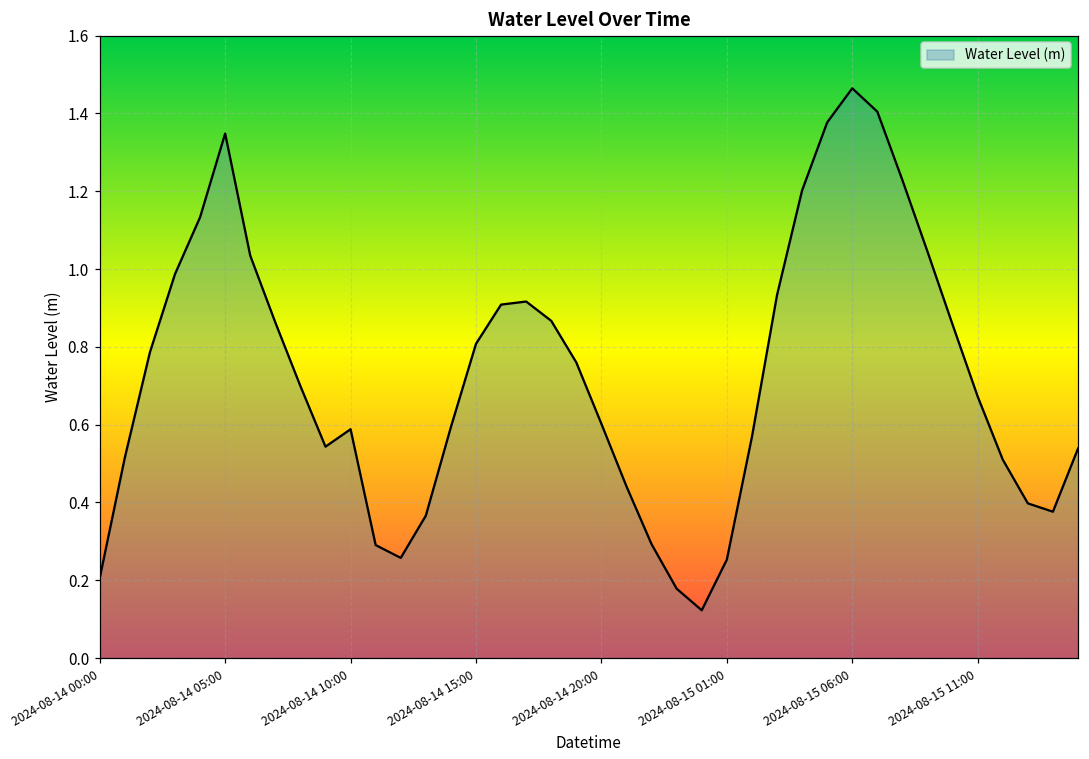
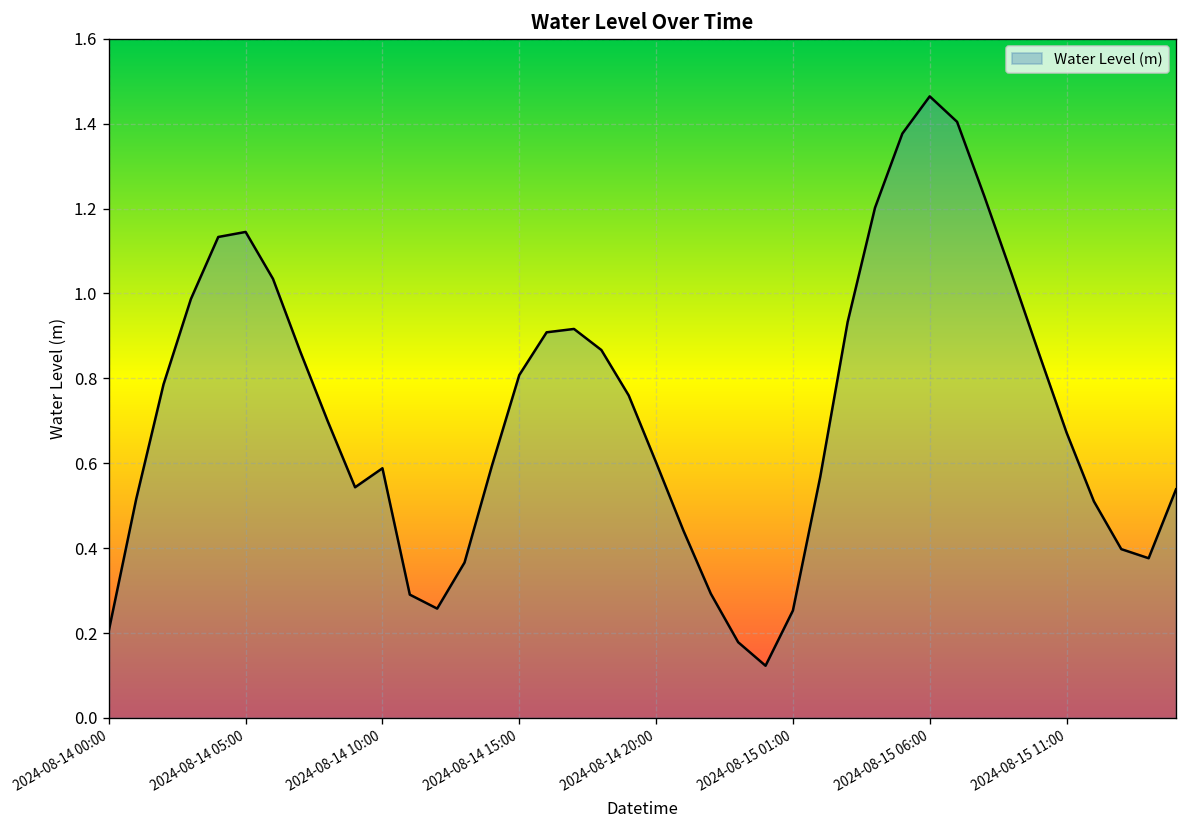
2024-08-14 05:00: 1.35 -> 1.15
